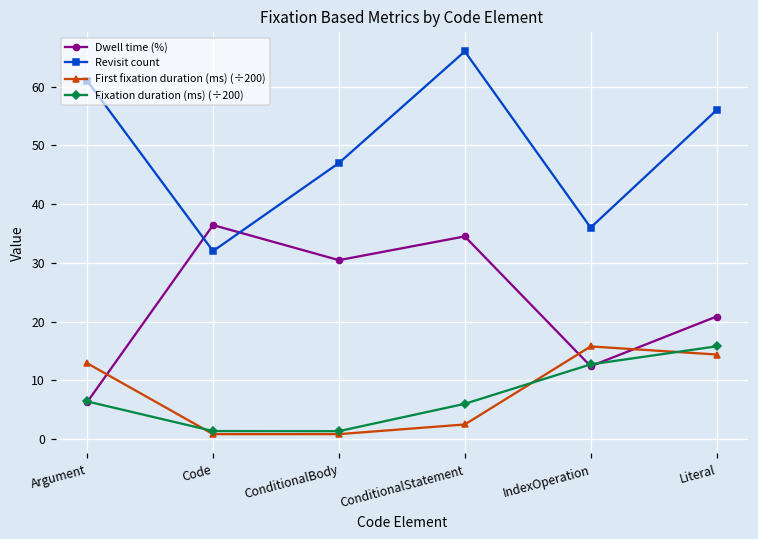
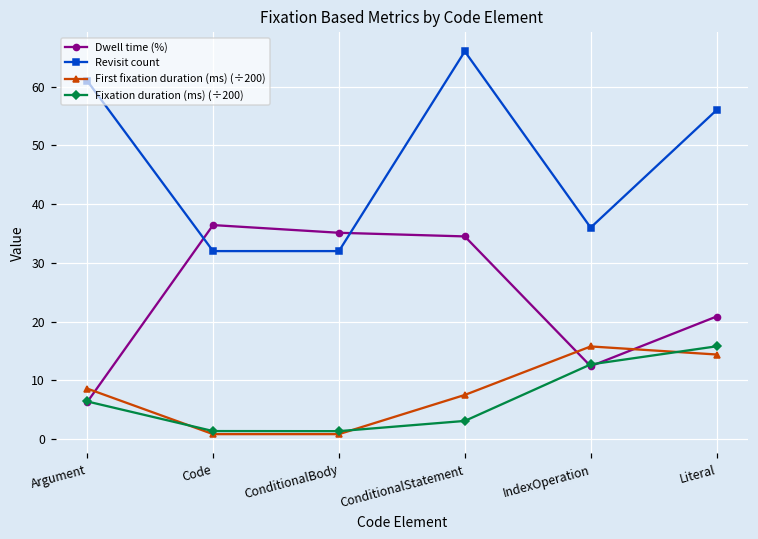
First fixation duration (ms) (÷200), Argument: 13 -> 9
Dwell time (%), ConditionalBody: 30 -> 35
Revisit count, ConditionalBody: 47 -> 32
First fixation duration (ms) (÷200), ConditionalStatement: 2 -> 8
Fixation duration (ms) (÷200), ConditionalStatement: 6 -> 3
